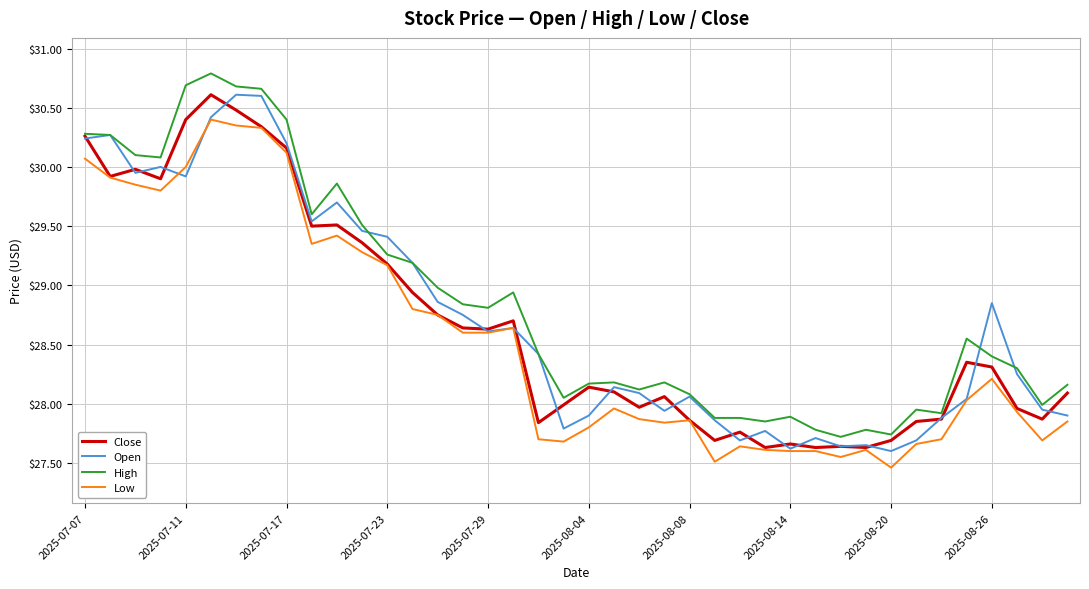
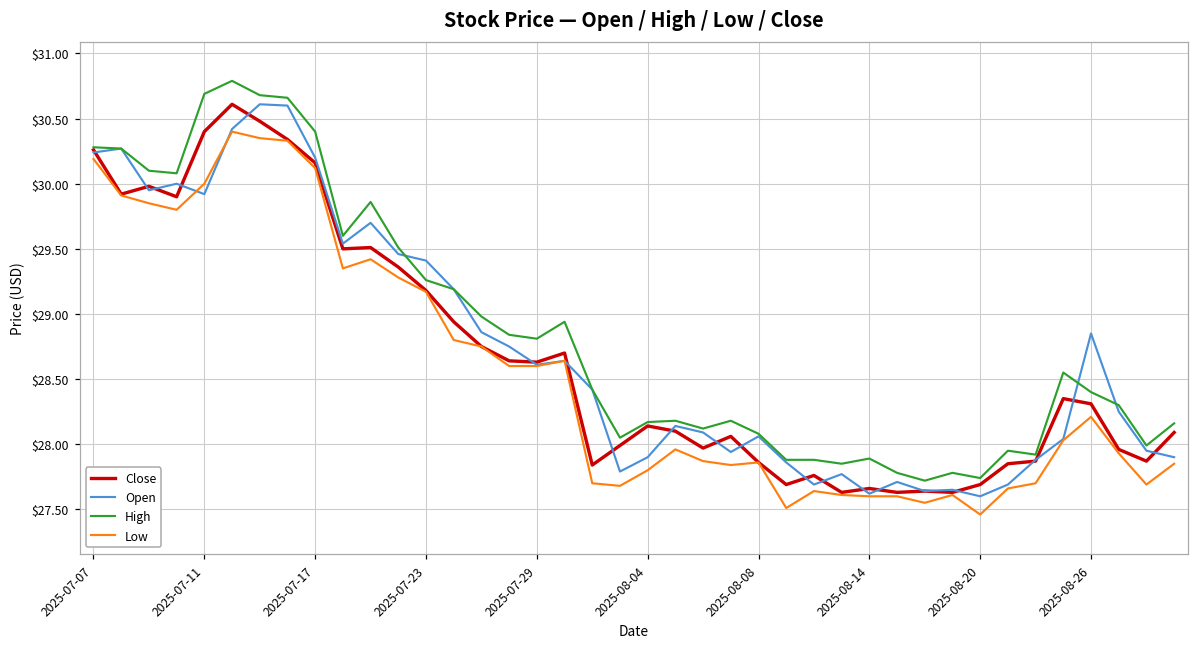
Low, 2025-07-07: $30.07 -> $30.19
